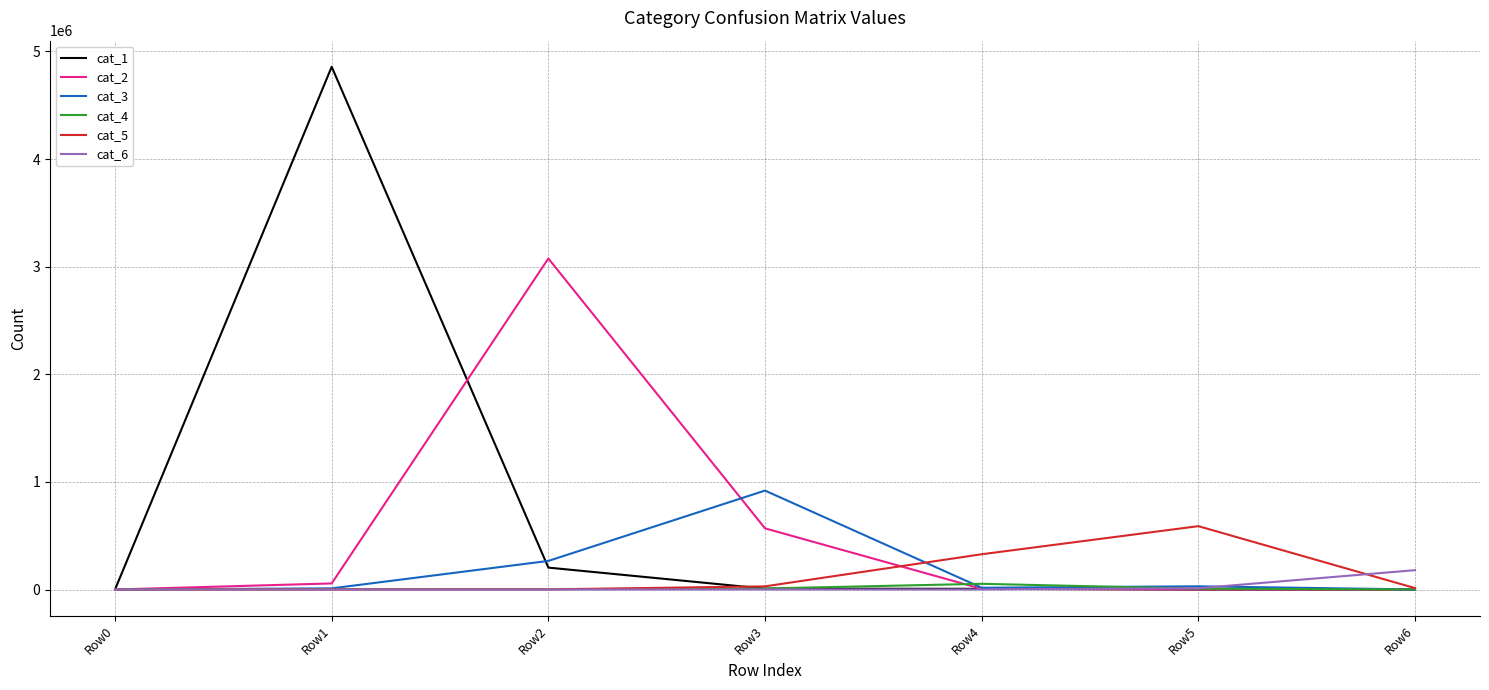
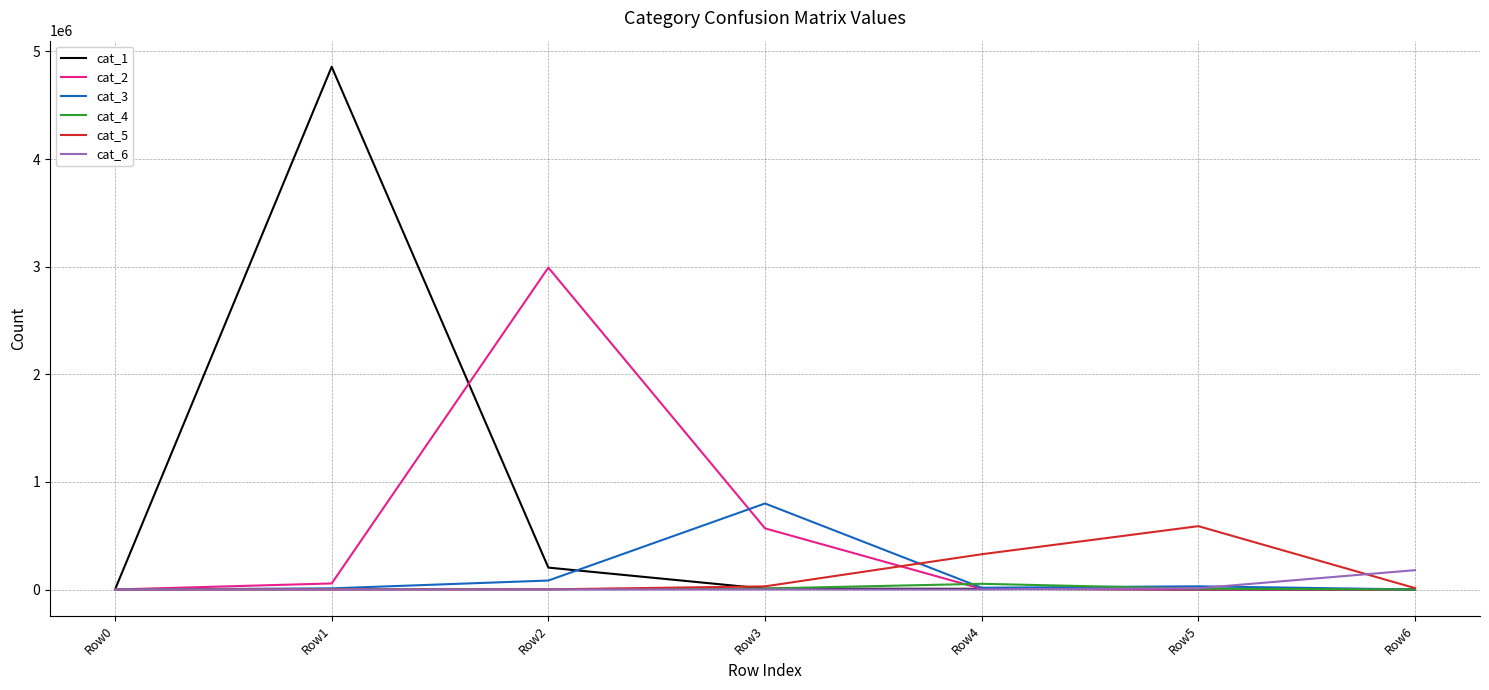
cat_2, Row2: 3080000 -> 2990000
cat_3, Row2: 270000 -> 80000
cat_3, Row3: 920000 -> 800000
